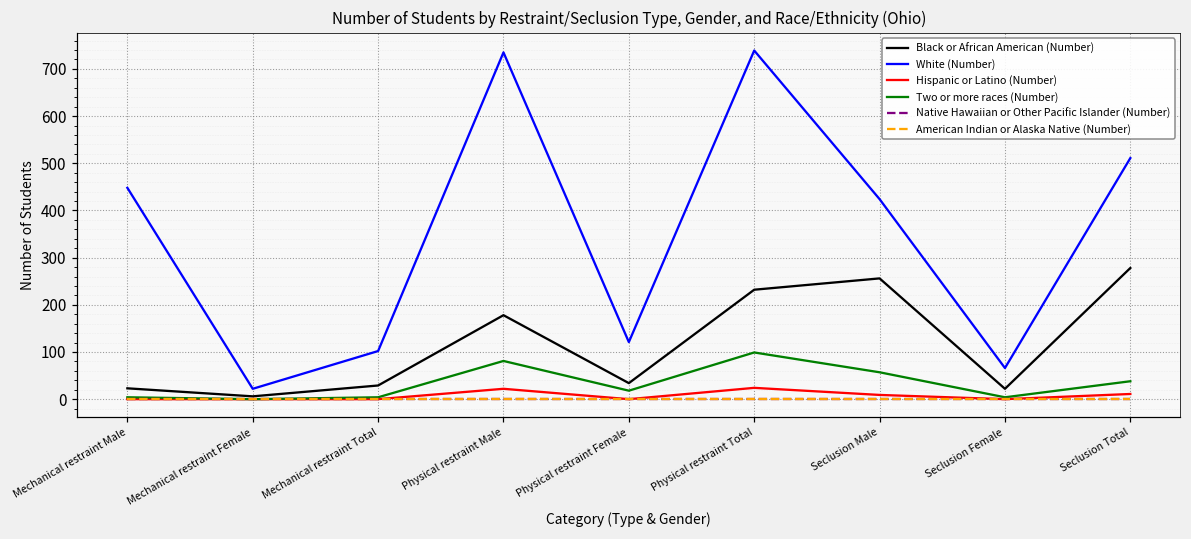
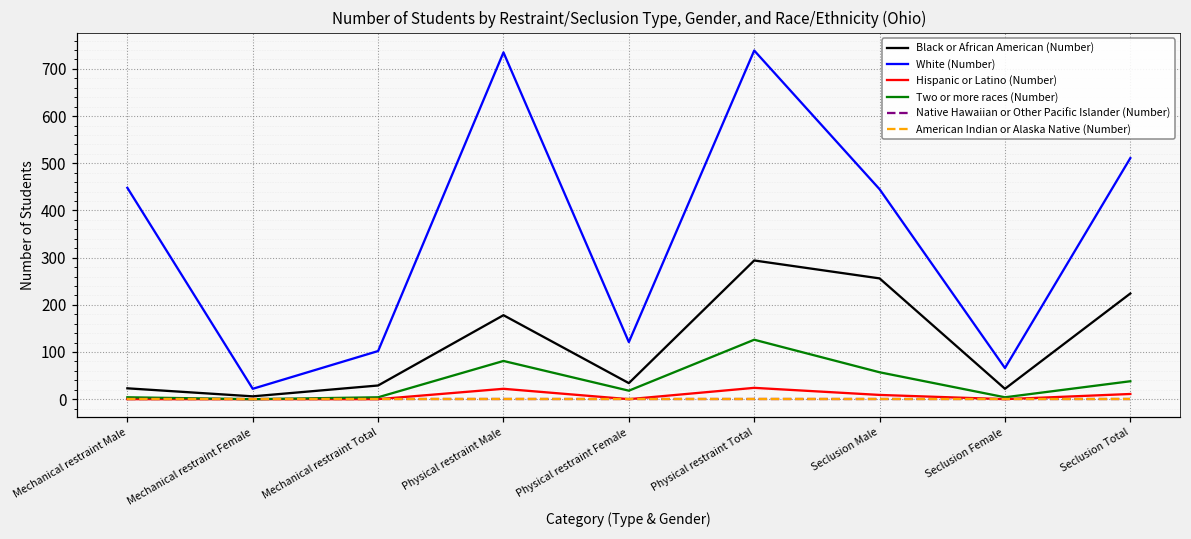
Black or African American (Number), Physical restraint Total: 230 -> 290
Two or more races (Number), Physical restraint Total: 100 -> 130
White (Number), Seclusion Male: 420 -> 450
Black or African American (Number), Seclusion Total: 280 -> 220
